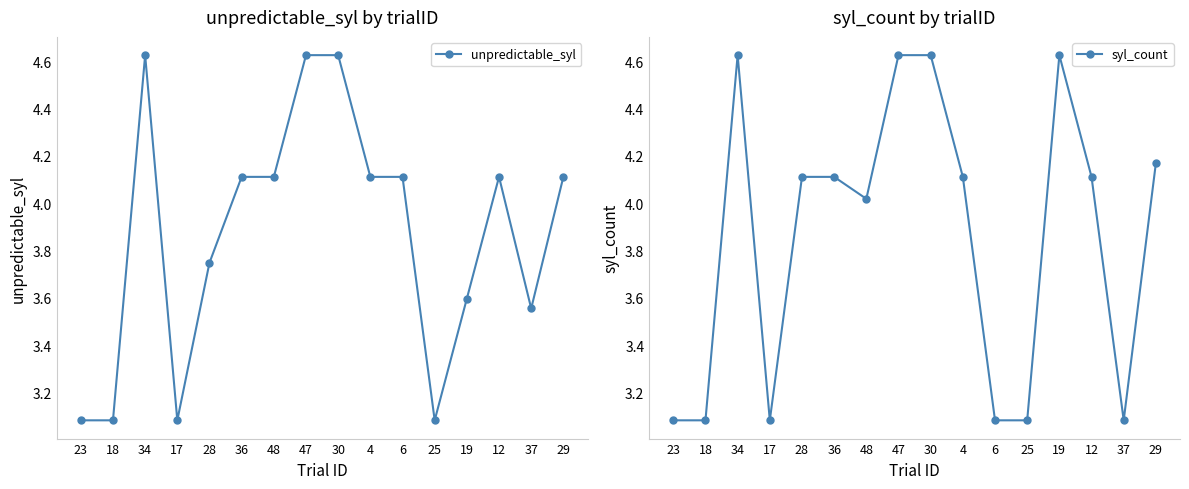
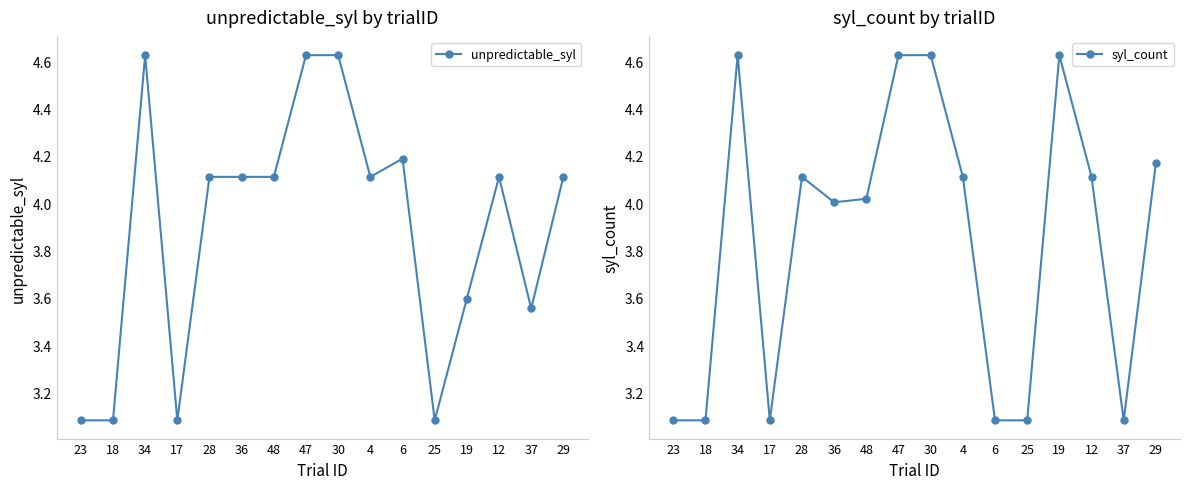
unpredictable_syl by trialID, 28: 3.75 -> 4.11
unpredictable_syl by trialID, 6: 4.11 -> 4.19
syl_count by trialID, 36: 4.11 -> 4.00
